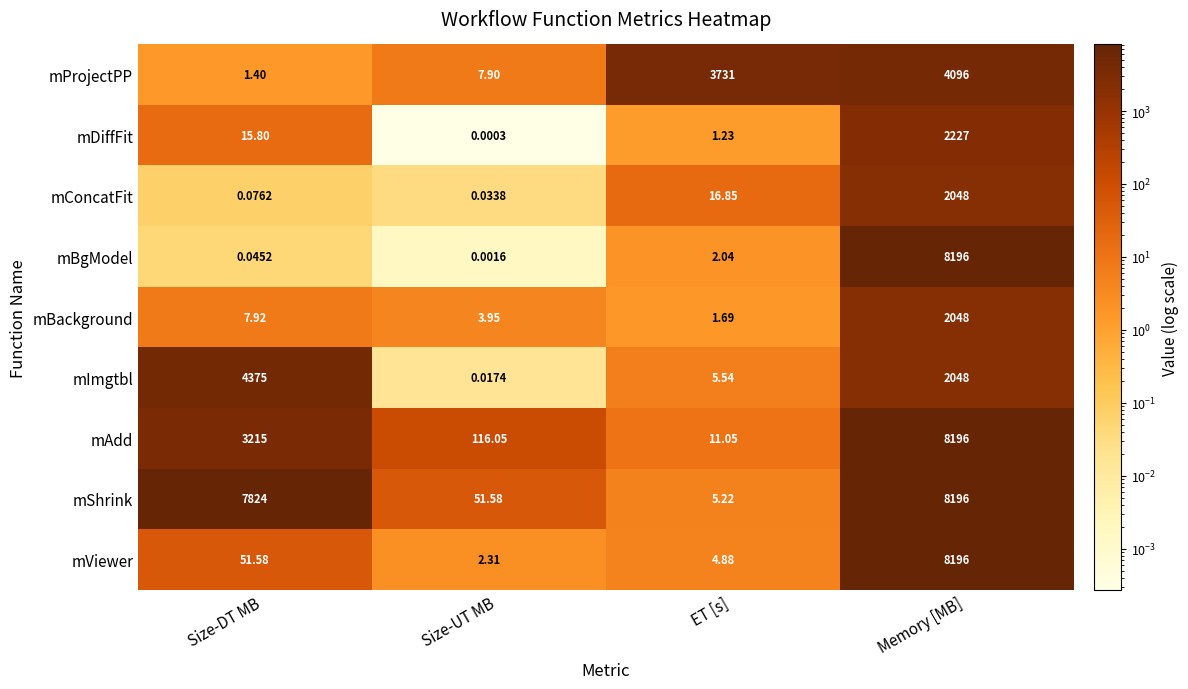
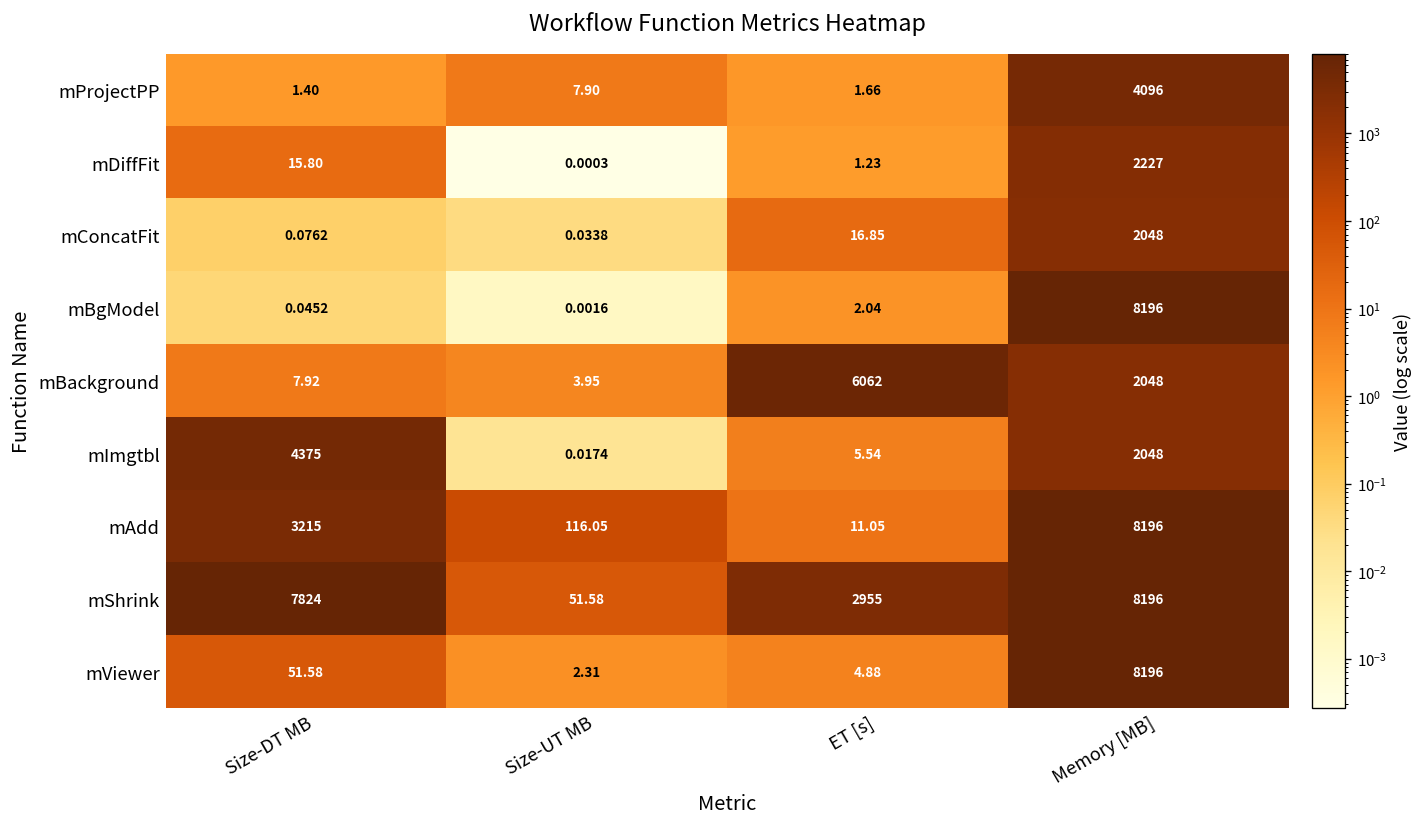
mProjectPP, ET [s]: 3731 -> 1.66
mBackground, ET [s]: 1.69 -> 6062
mShrink, ET [s]: 5.22 -> 2955
